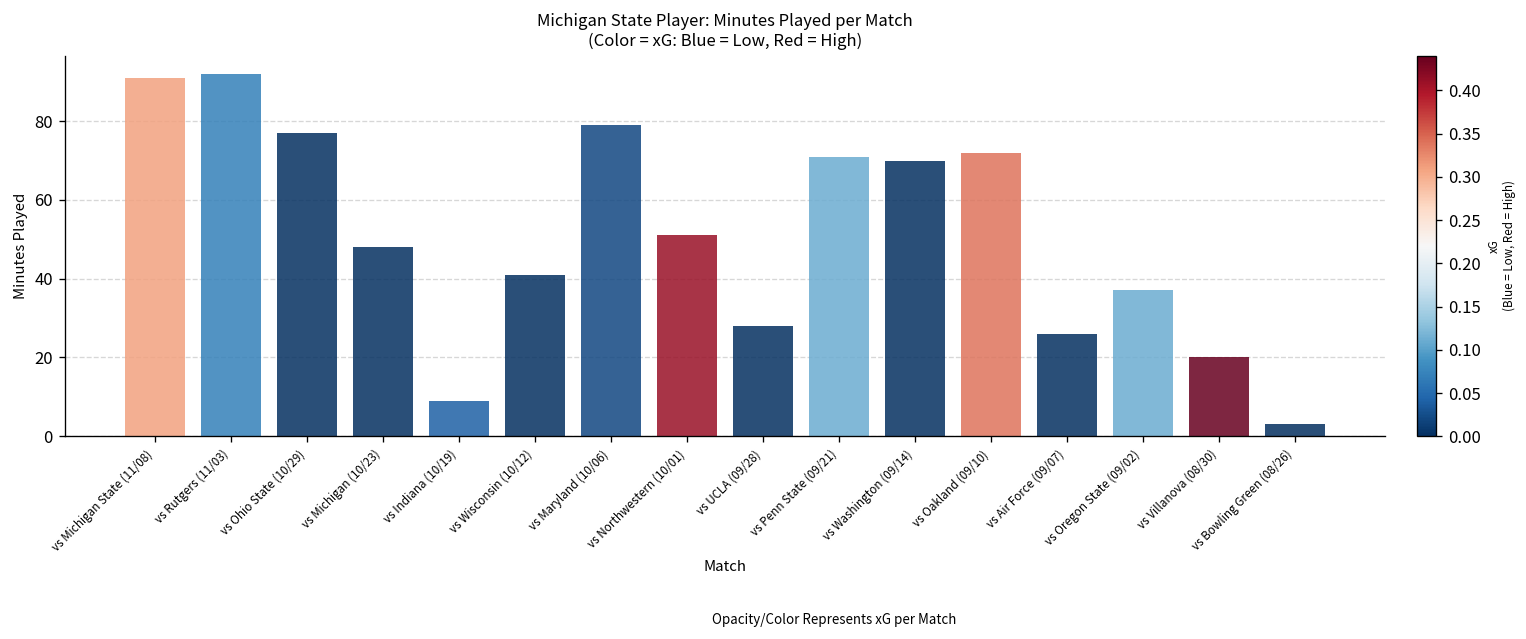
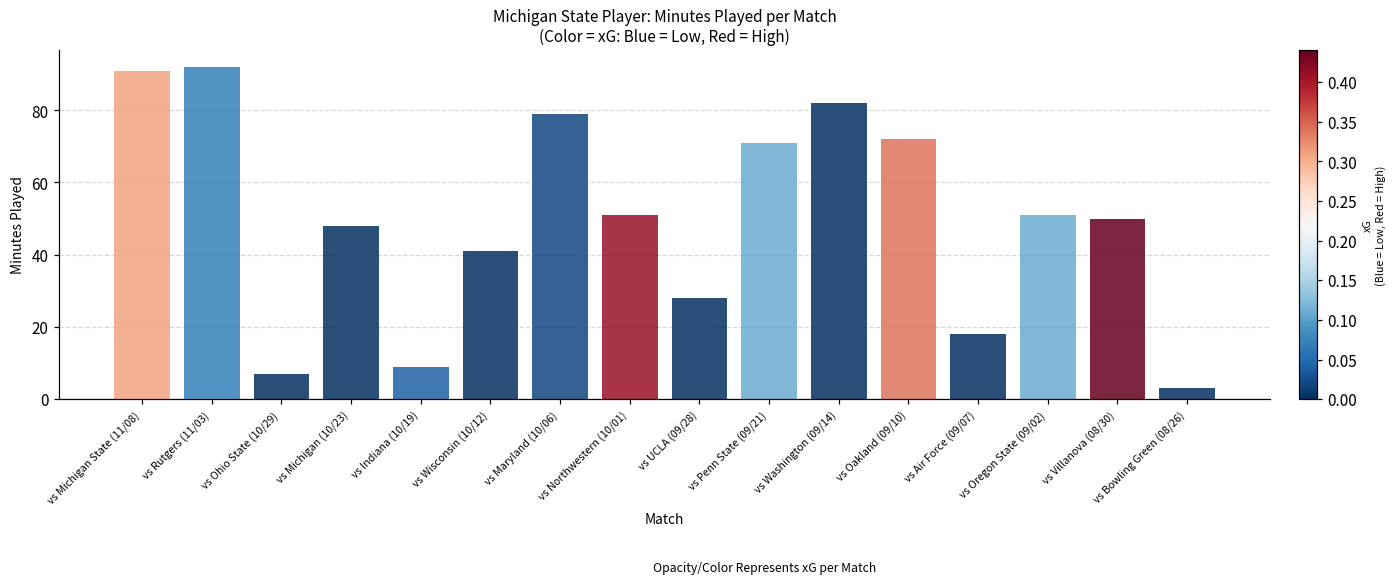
vs Ohio State (10/29): 77 -> 7
vs Washington (09/14): 70 -> 82
vs Air Force (09/07): 26 -> 18
vs Oregon State (09/02): 37 -> 51
vs Villanova (08/30): 20 -> 50
